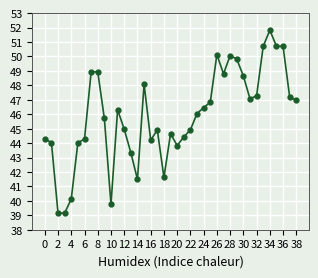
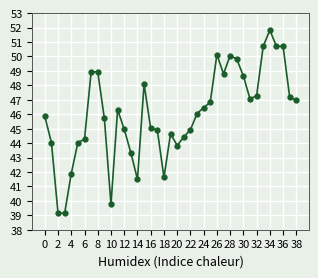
0: 44.3 -> 45.8
4: 40.1 -> 41.9
16: 44.2 -> 45.0
